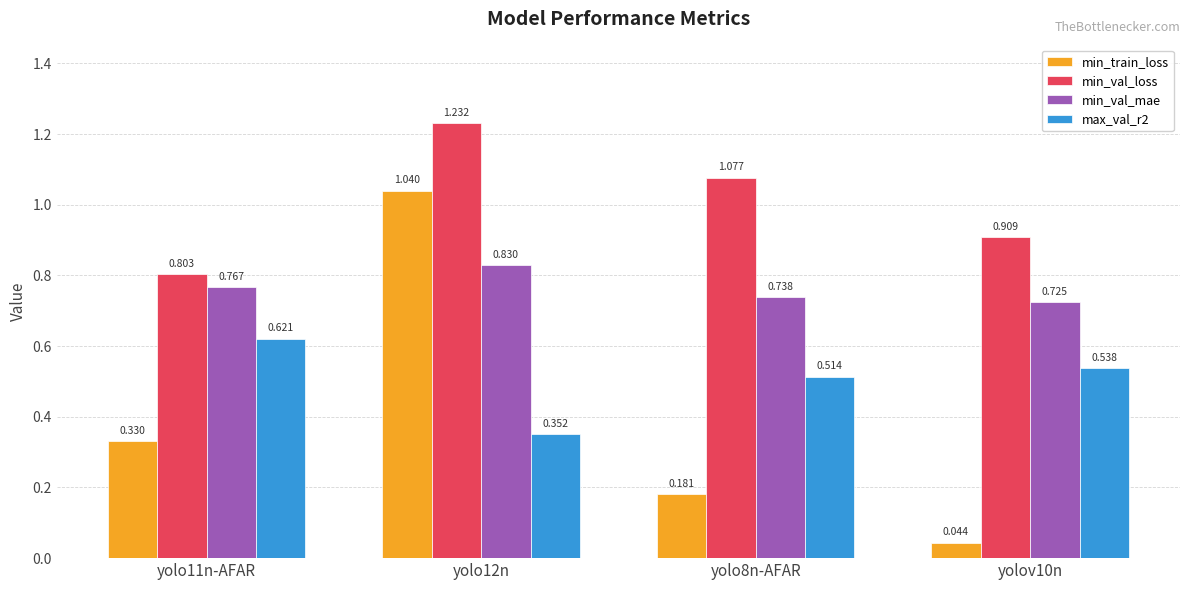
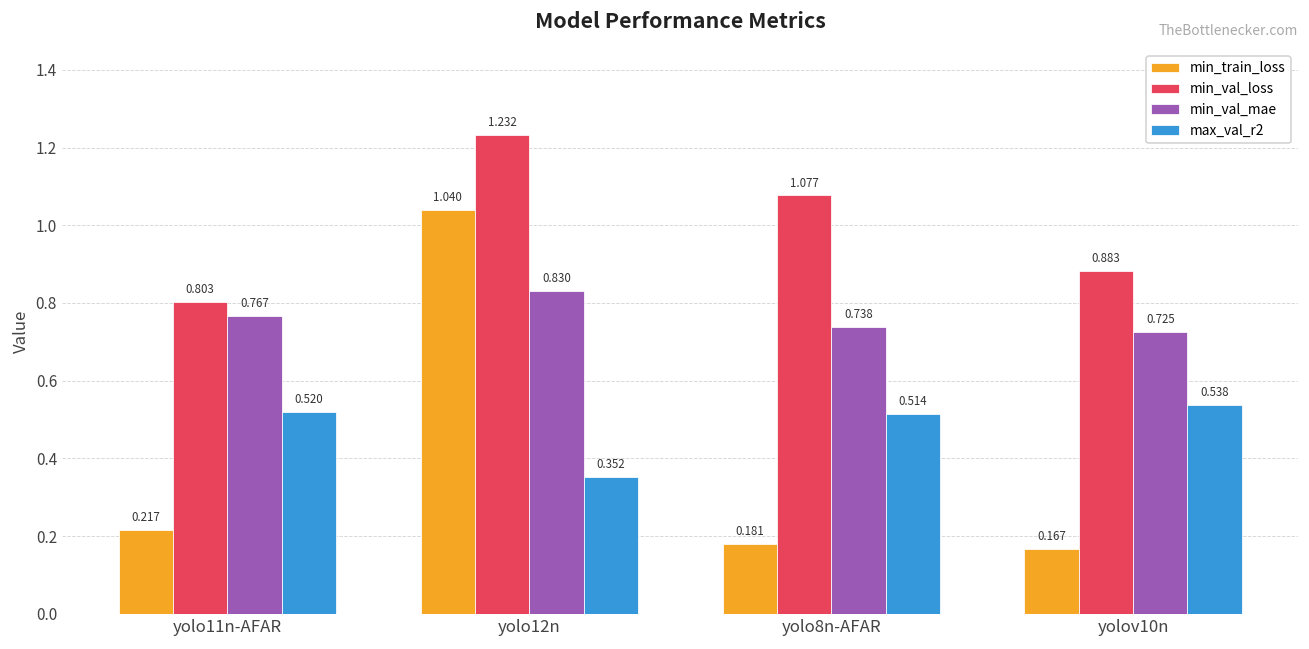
min_train_loss, yolo11n-AFAR: 0.330 -> 0.217
max_val_r2, yolo11n-AFAR: 0.621 -> 0.520
min_train_loss, yolov10n: 0.044 -> 0.167
min_val_loss, yolov10n: 0.909 -> 0.883
